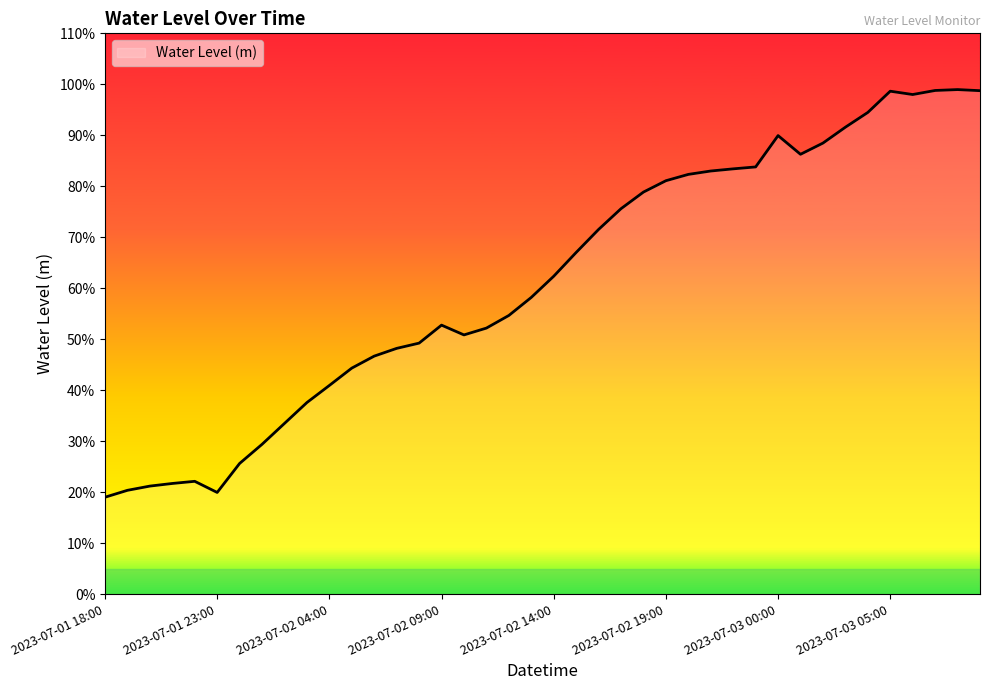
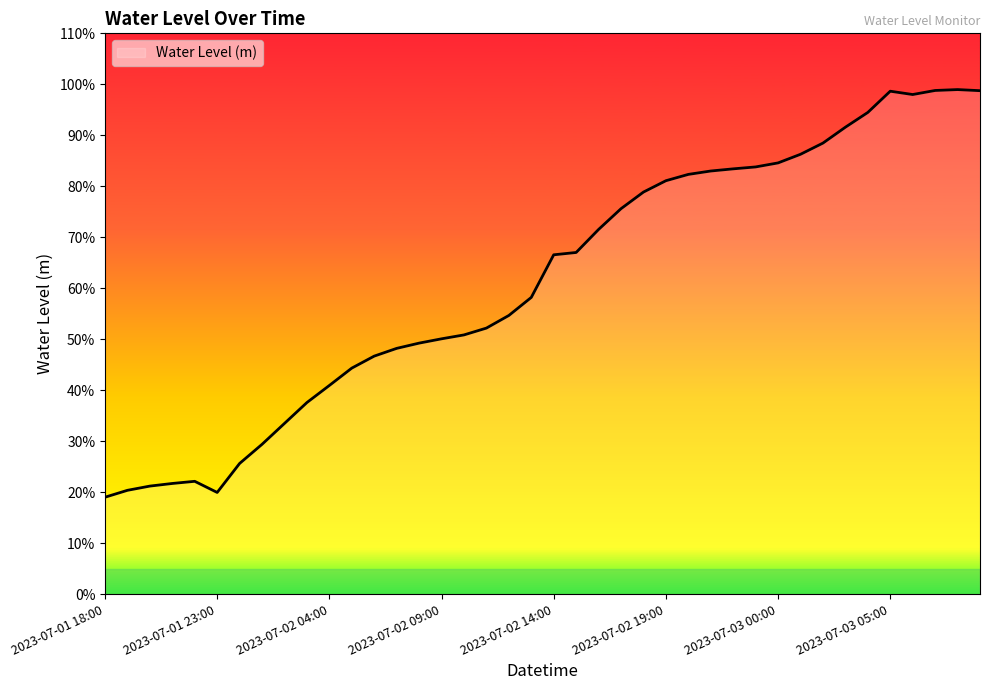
2023-07-02 09:00: 53% -> 50%
2023-07-02 14:00: 62% -> 67%
2023-07-03 00:00: 90% -> 85%
